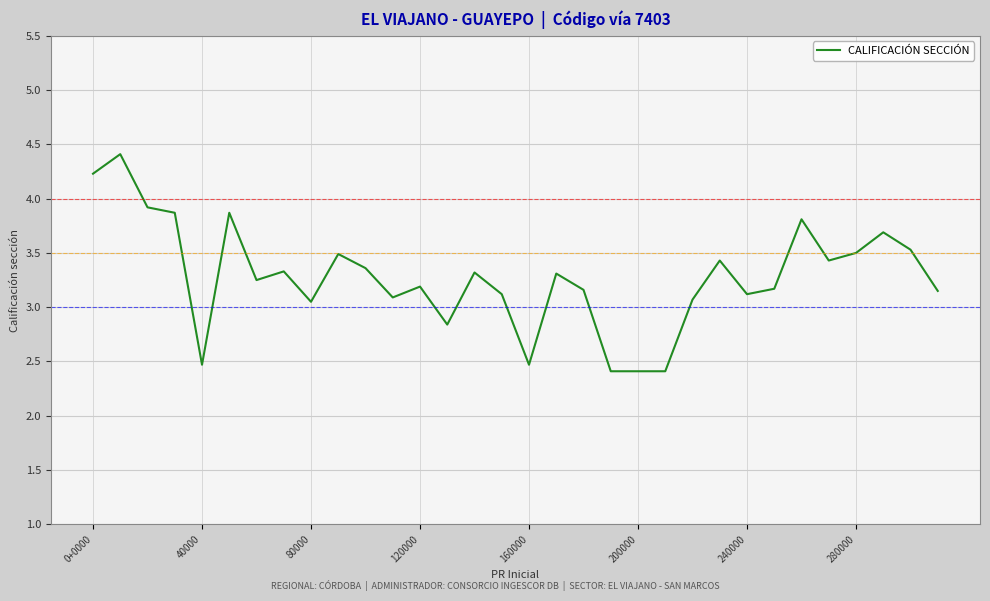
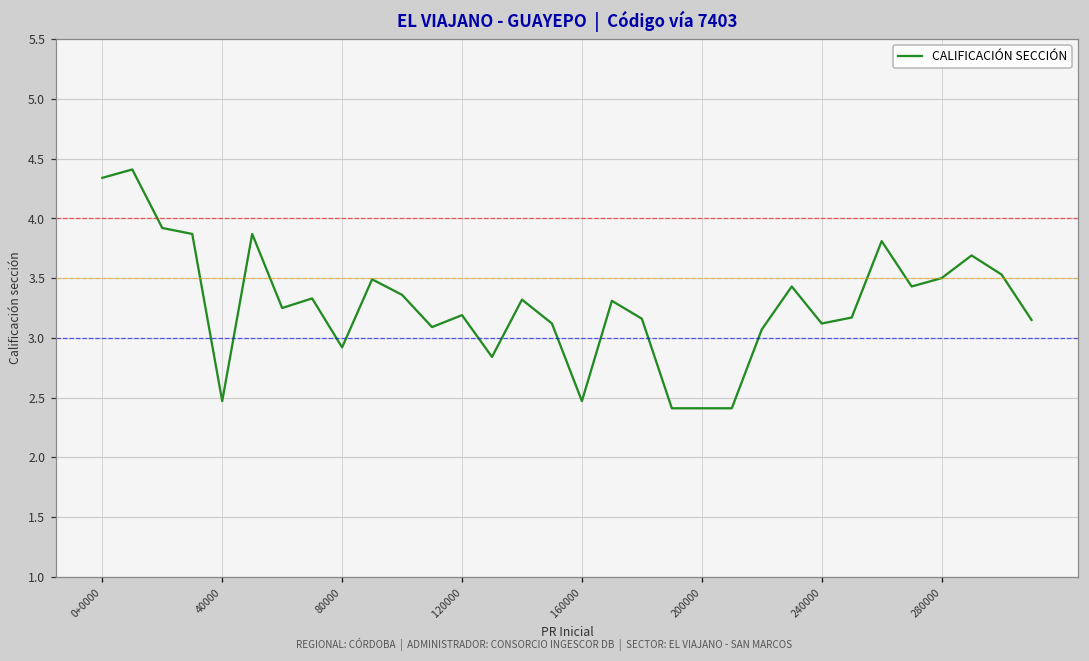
0+0000: 4.23 -> 4.34
80000: 3.05 -> 2.92
